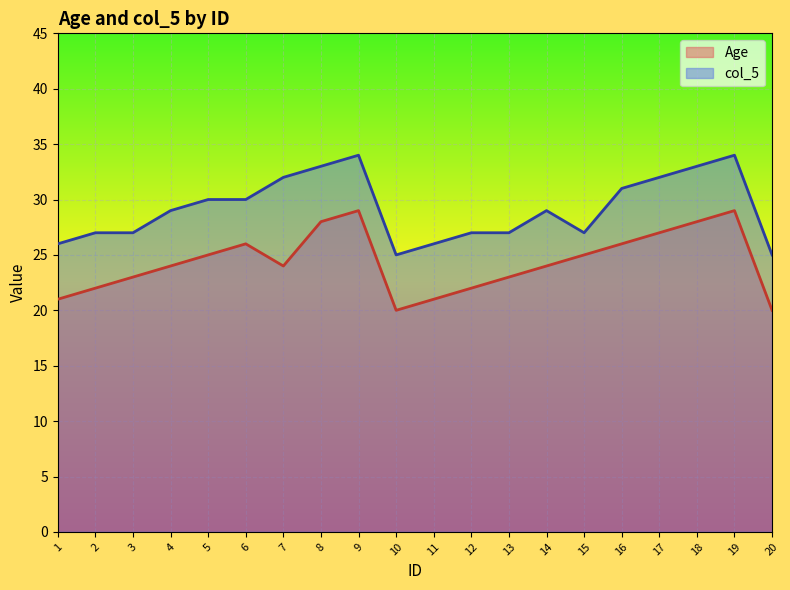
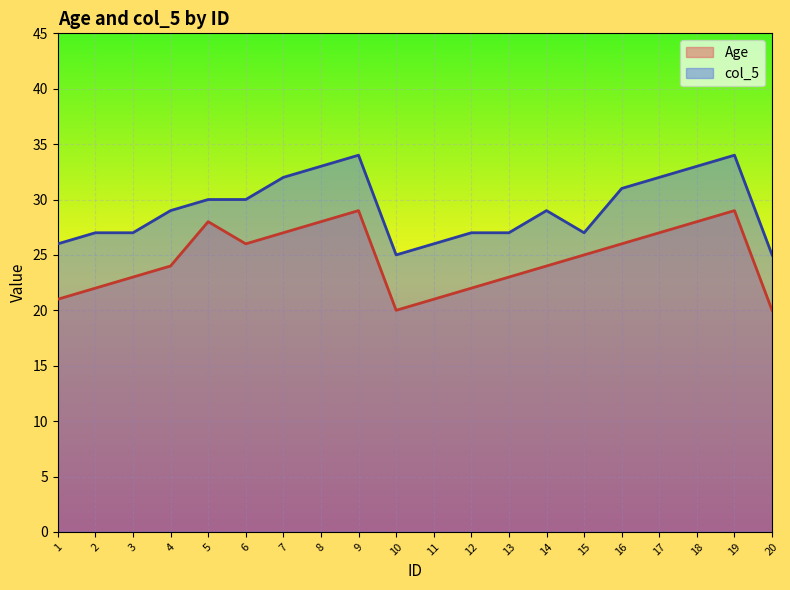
Age, 5: 25 -> 28
Age, 7: 24 -> 27
